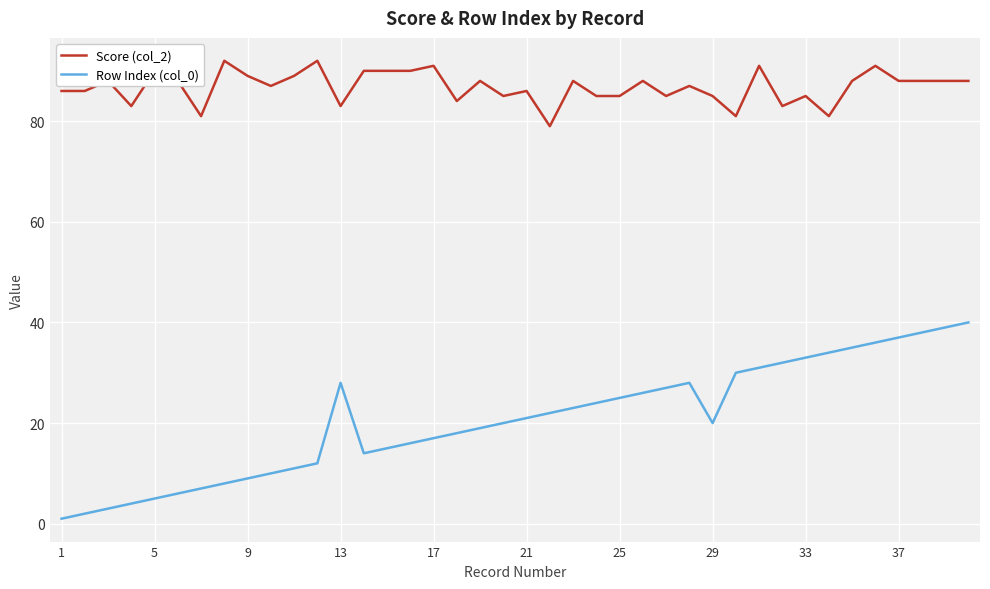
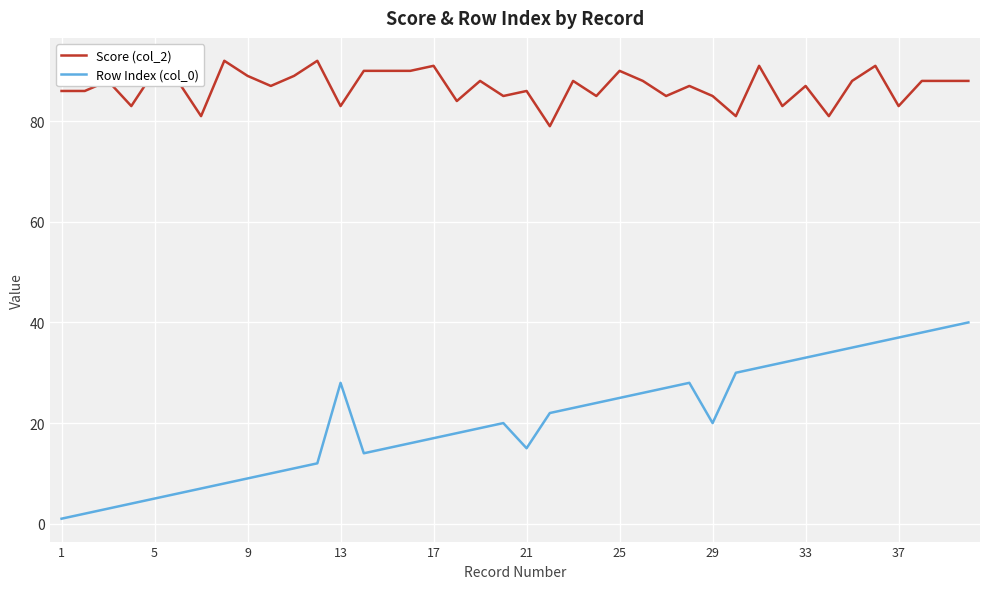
Row Index (col_0), 21: 21 -> 15
Score (col_2), 25: 85 -> 90
Score (col_2), 33: 85 -> 87
Score (col_2), 37: 88 -> 83
